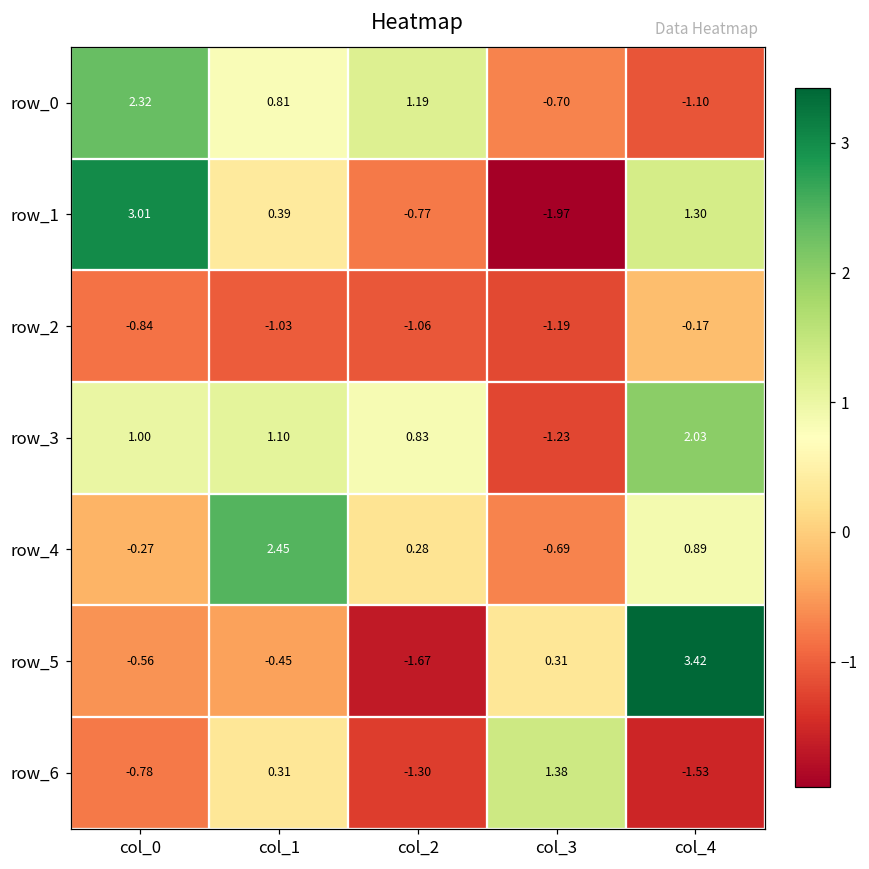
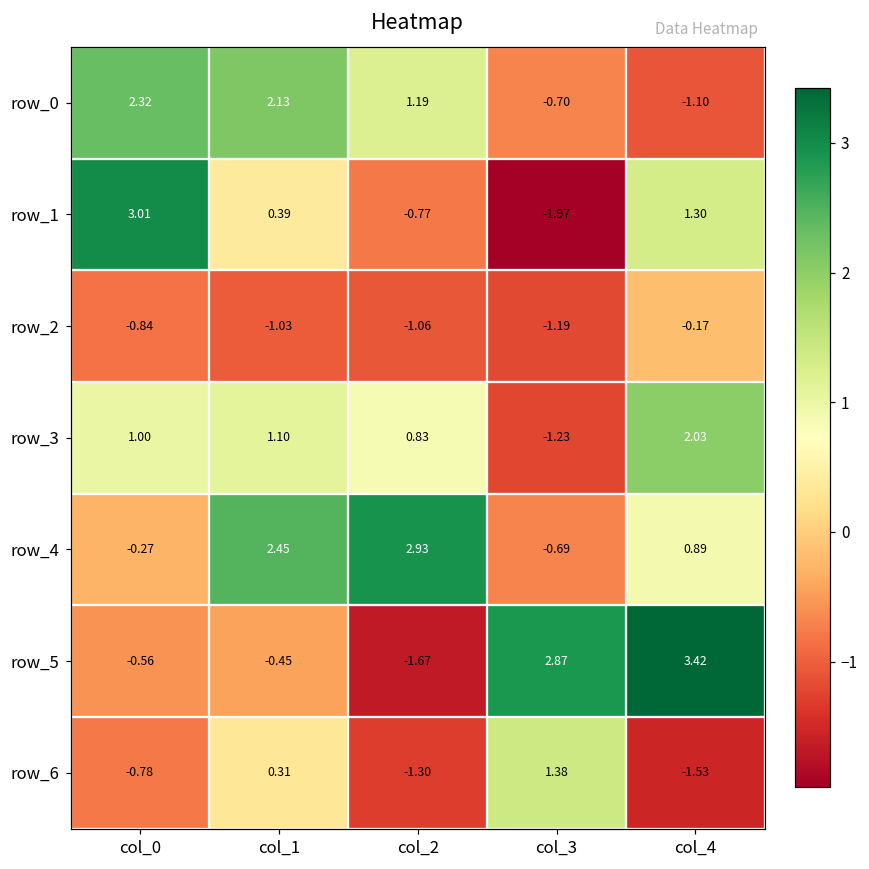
row_0, col_1: 0.81 -> 2.13
row_4, col_2: 0.28 -> 2.93
row_5, col_3: 0.31 -> 2.87
